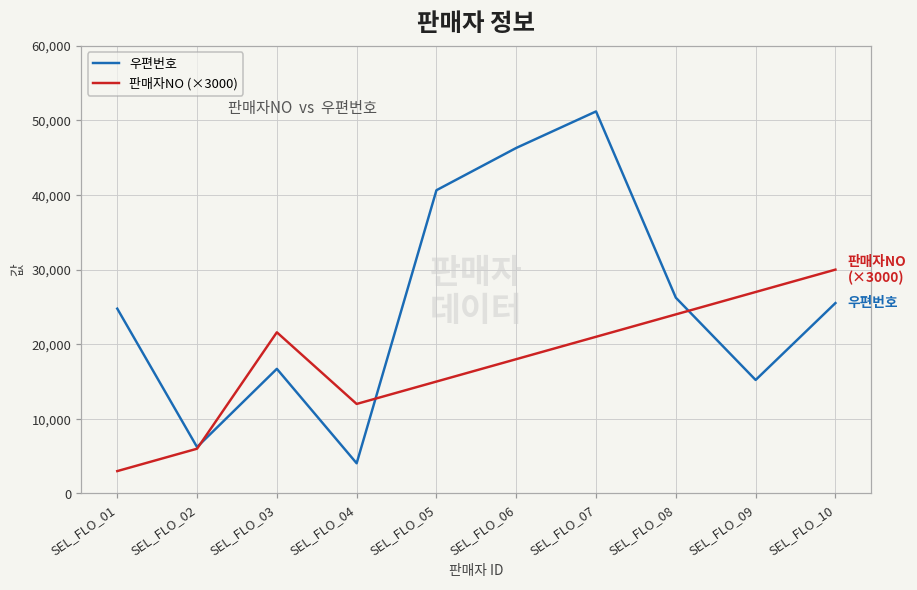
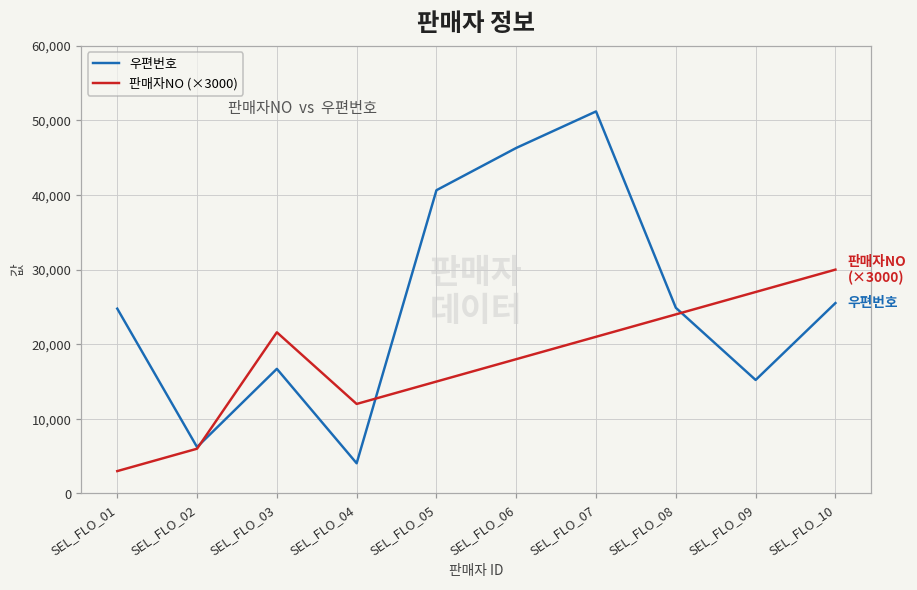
우편번호, SEL_FLO_08: 26,000 -> 25,000
